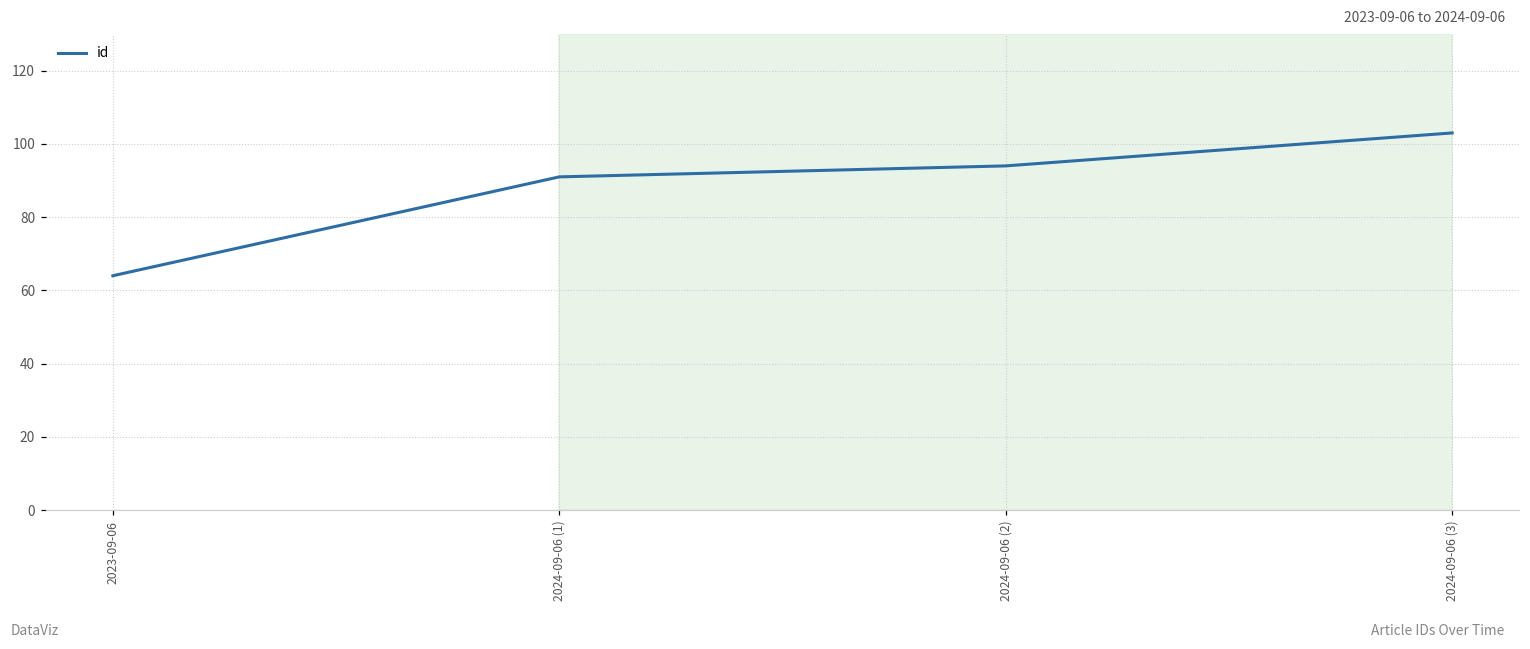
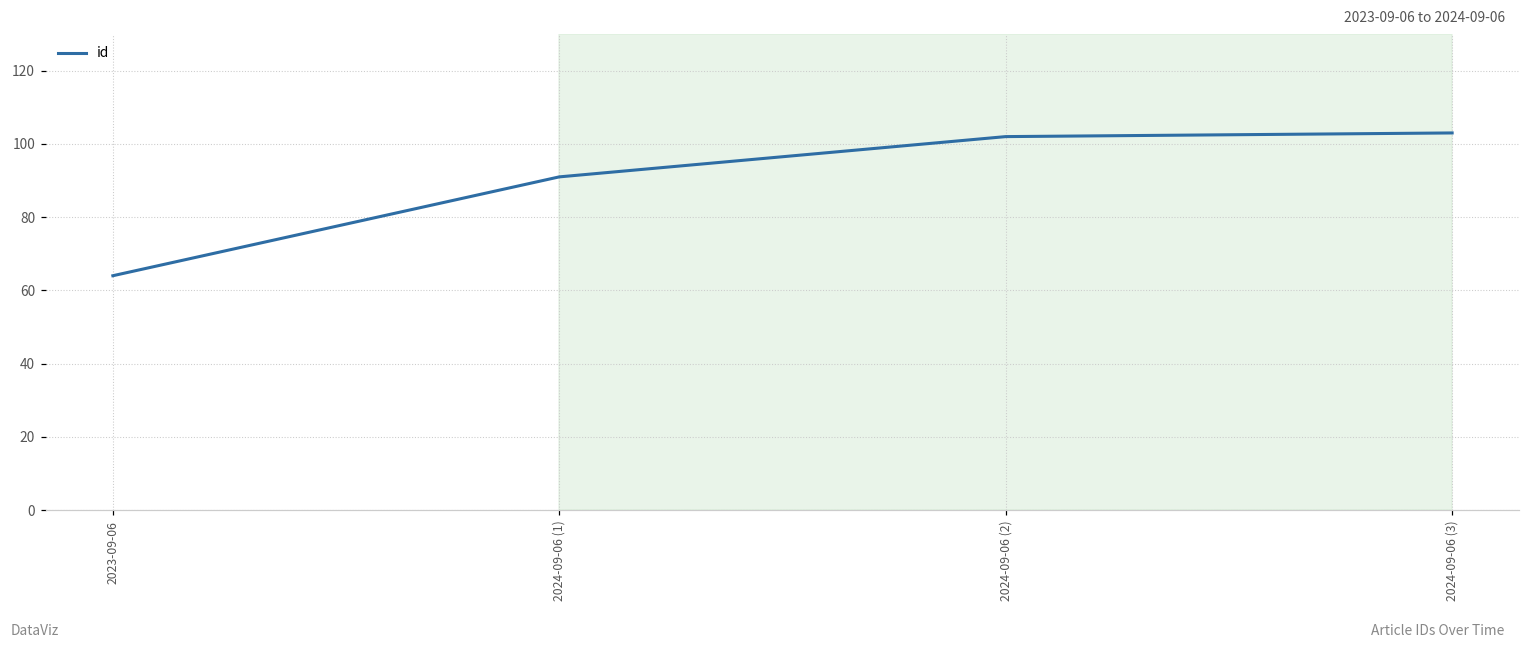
2024-09-06 (2): 94 -> 102
